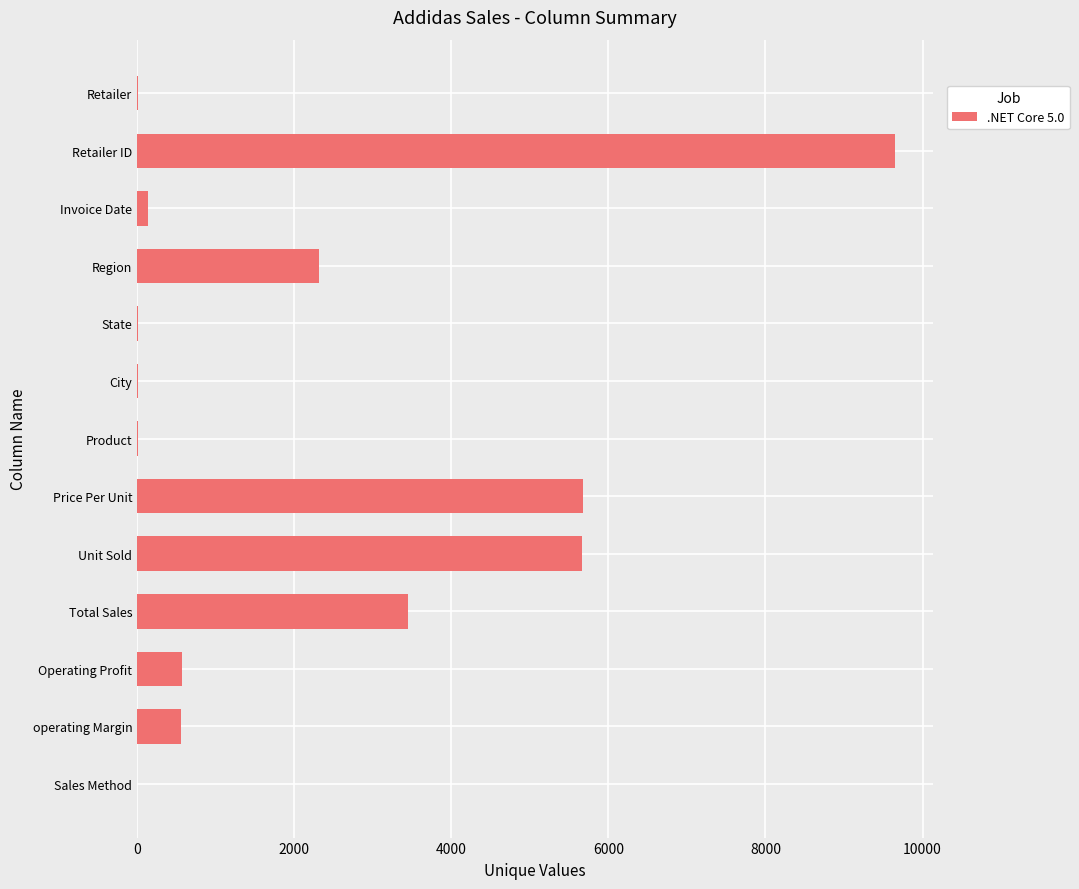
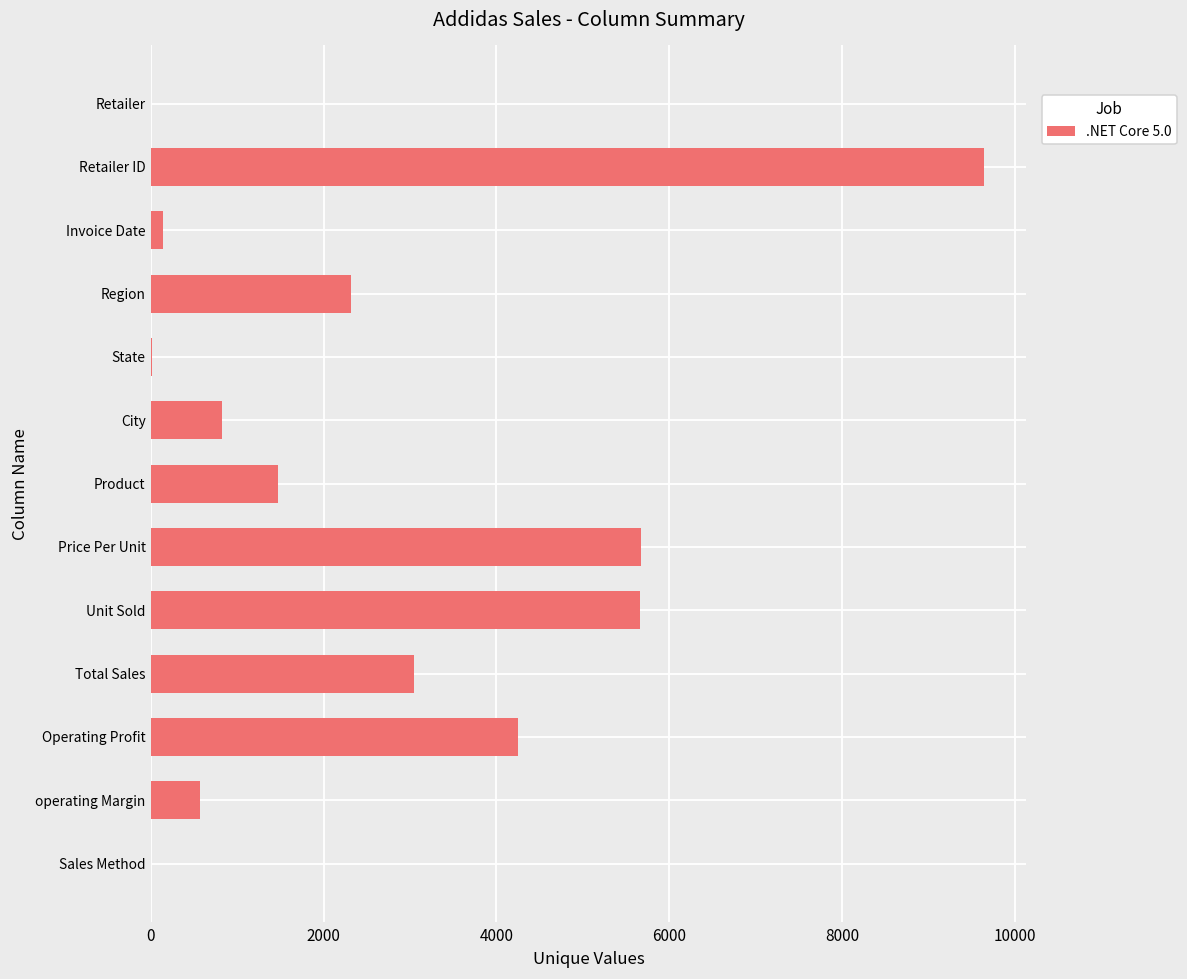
City: 0 -> 800
Product: 0 -> 1500
Total Sales: 3500 -> 3000
Operating Profit: 600 -> 4200
